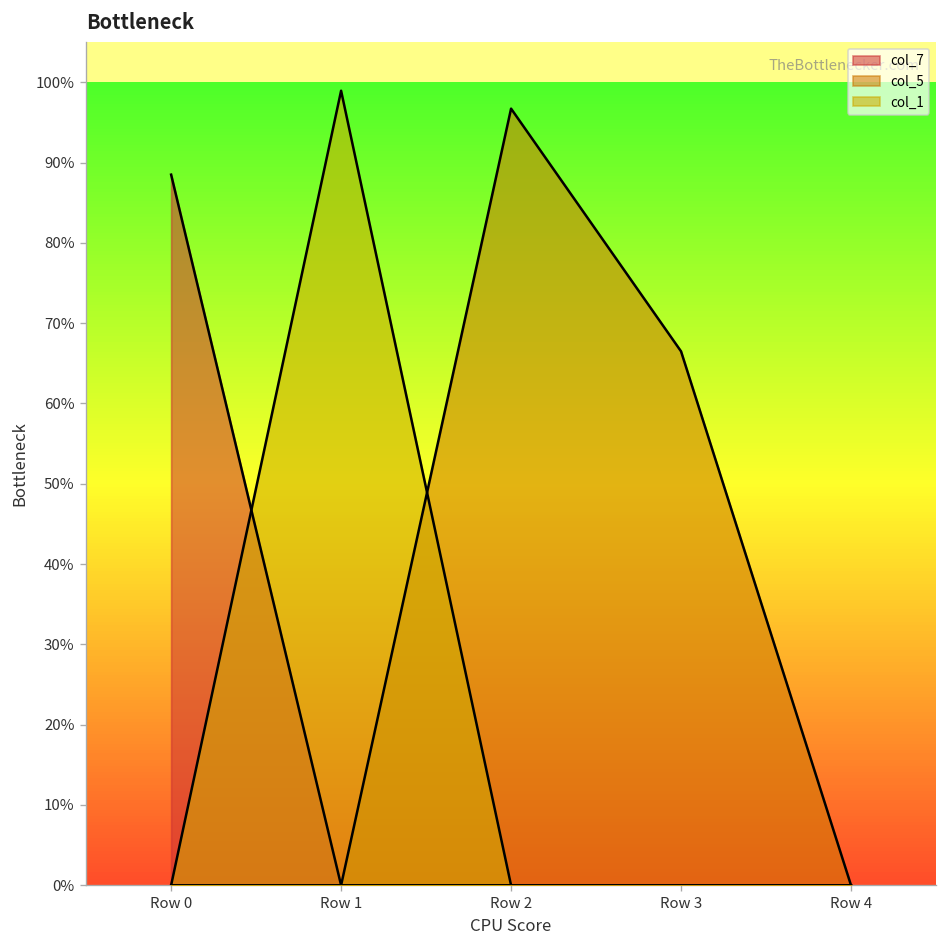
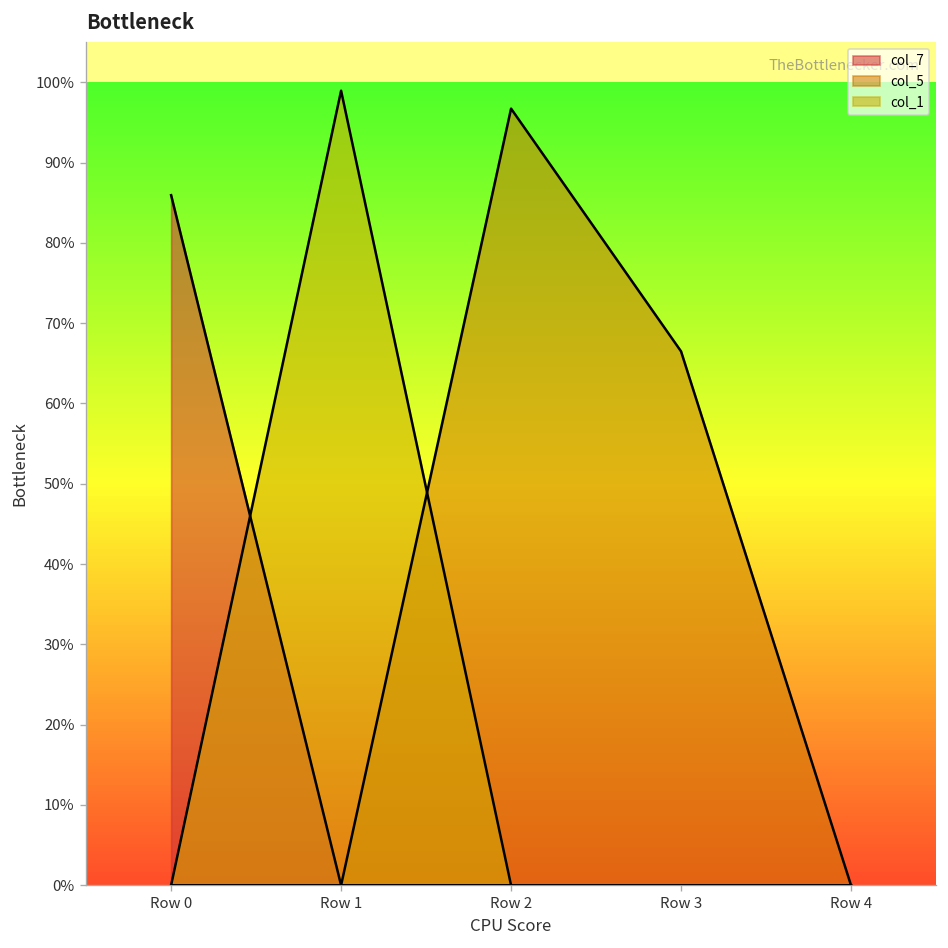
col_7, Row 0: 88% -> 86%
